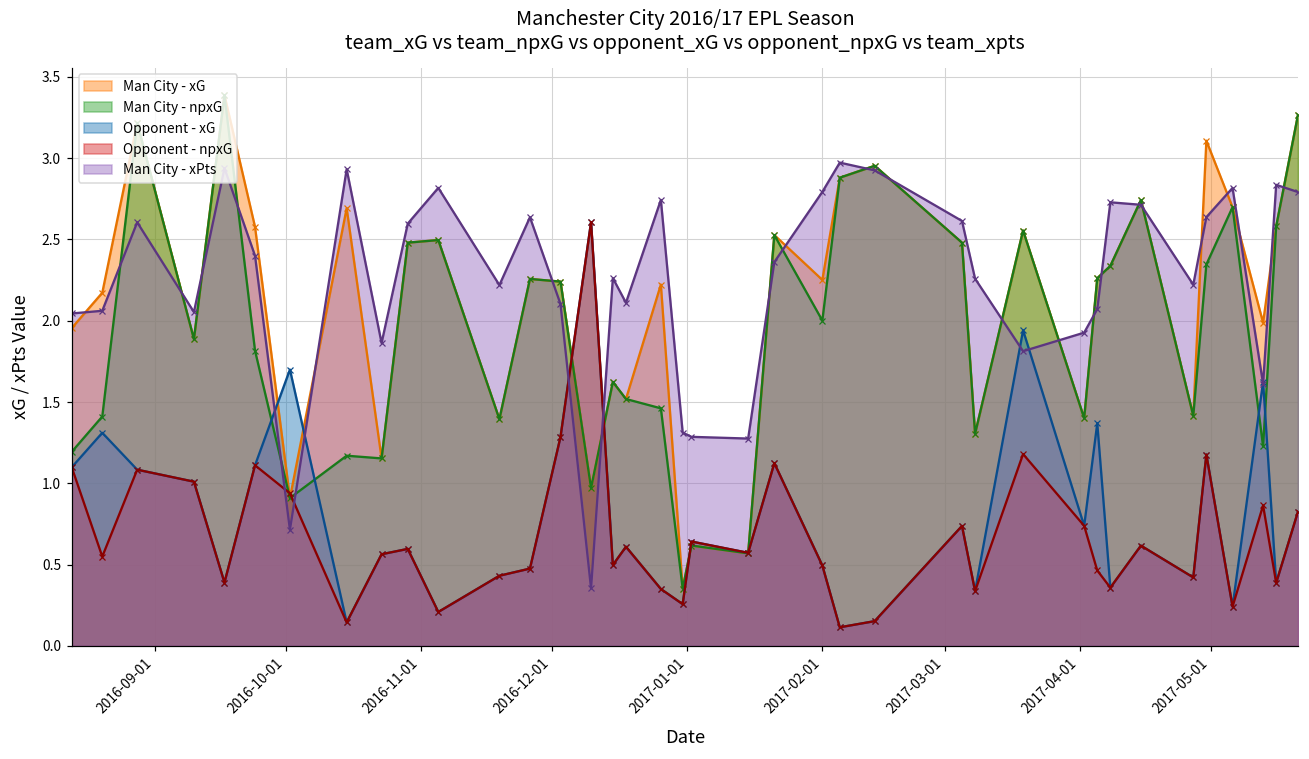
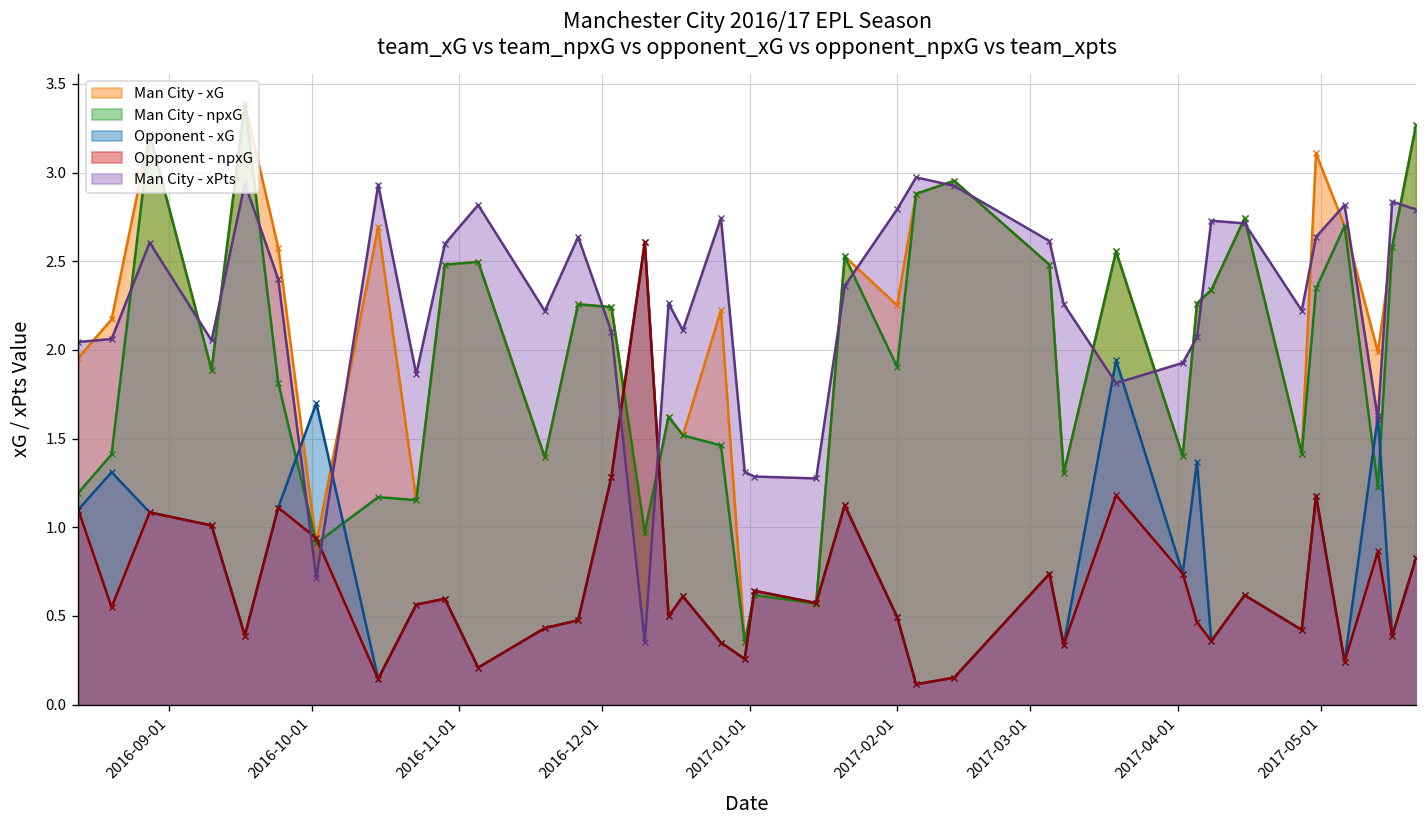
Man City - npxG, 2017-02-01: 2.00 -> 1.90
